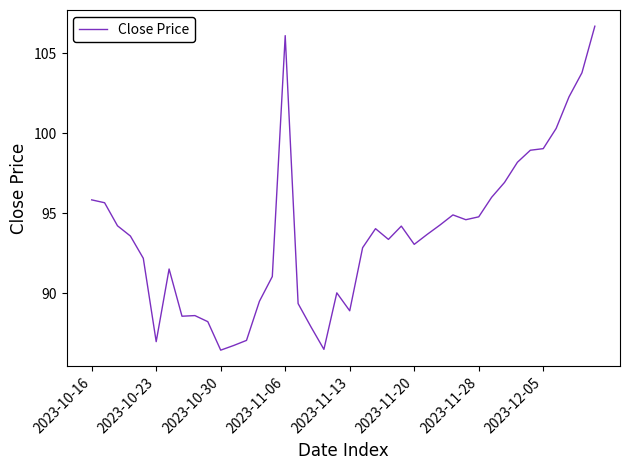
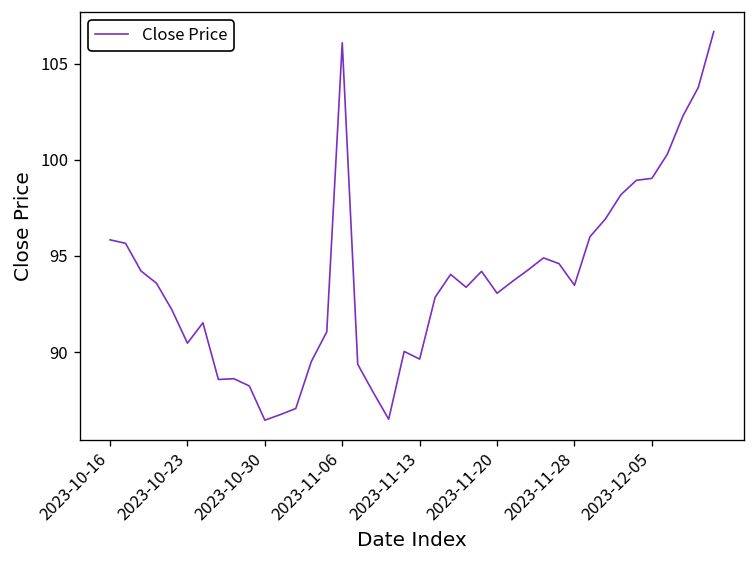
2023-10-23: 87.0 -> 90.5
2023-11-13: 88.9 -> 89.6
2023-11-28: 94.8 -> 93.5
